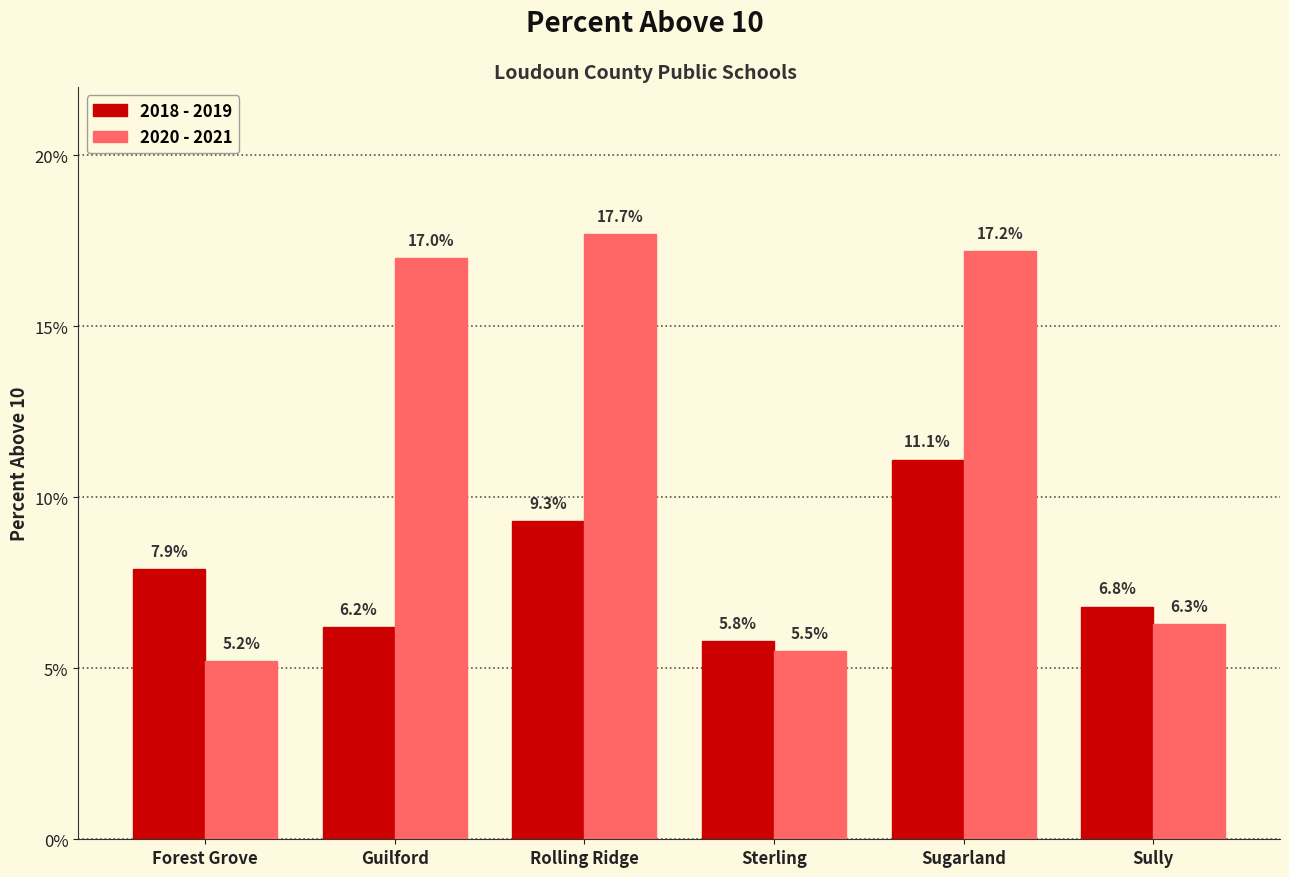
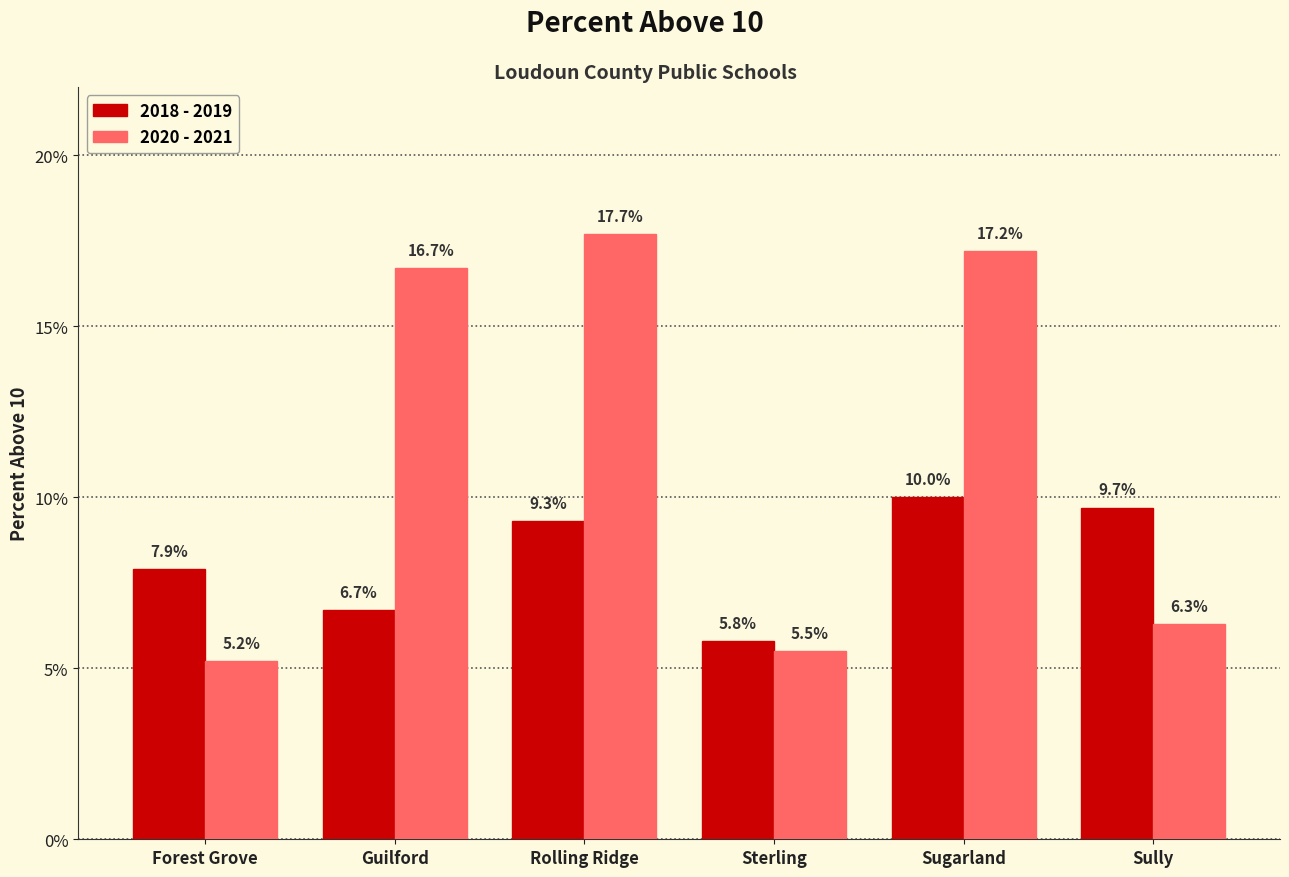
2018 - 2019, Guilford: 6.2% -> 6.7%
2020 - 2021, Guilford: 17.0% -> 16.7%
2018 - 2019, Sugarland: 11.1% -> 10.0%
2018 - 2019, Sully: 6.8% -> 9.7%
